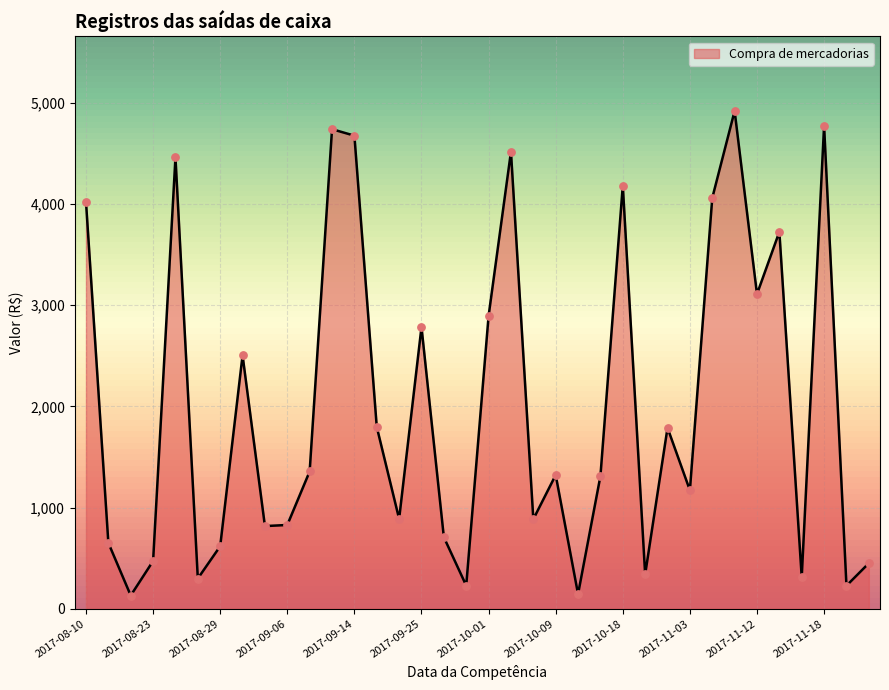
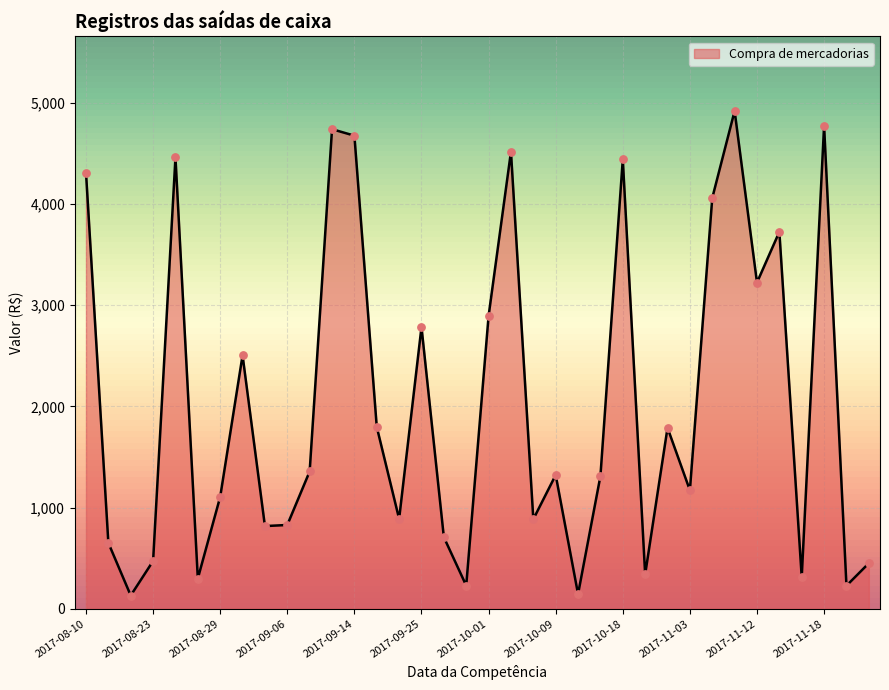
2017-08-10: 4,020 -> 4,310
2017-08-29: 620 -> 1,110
2017-10-18: 4,180 -> 4,440
2017-11-12: 3,110 -> 3,220
